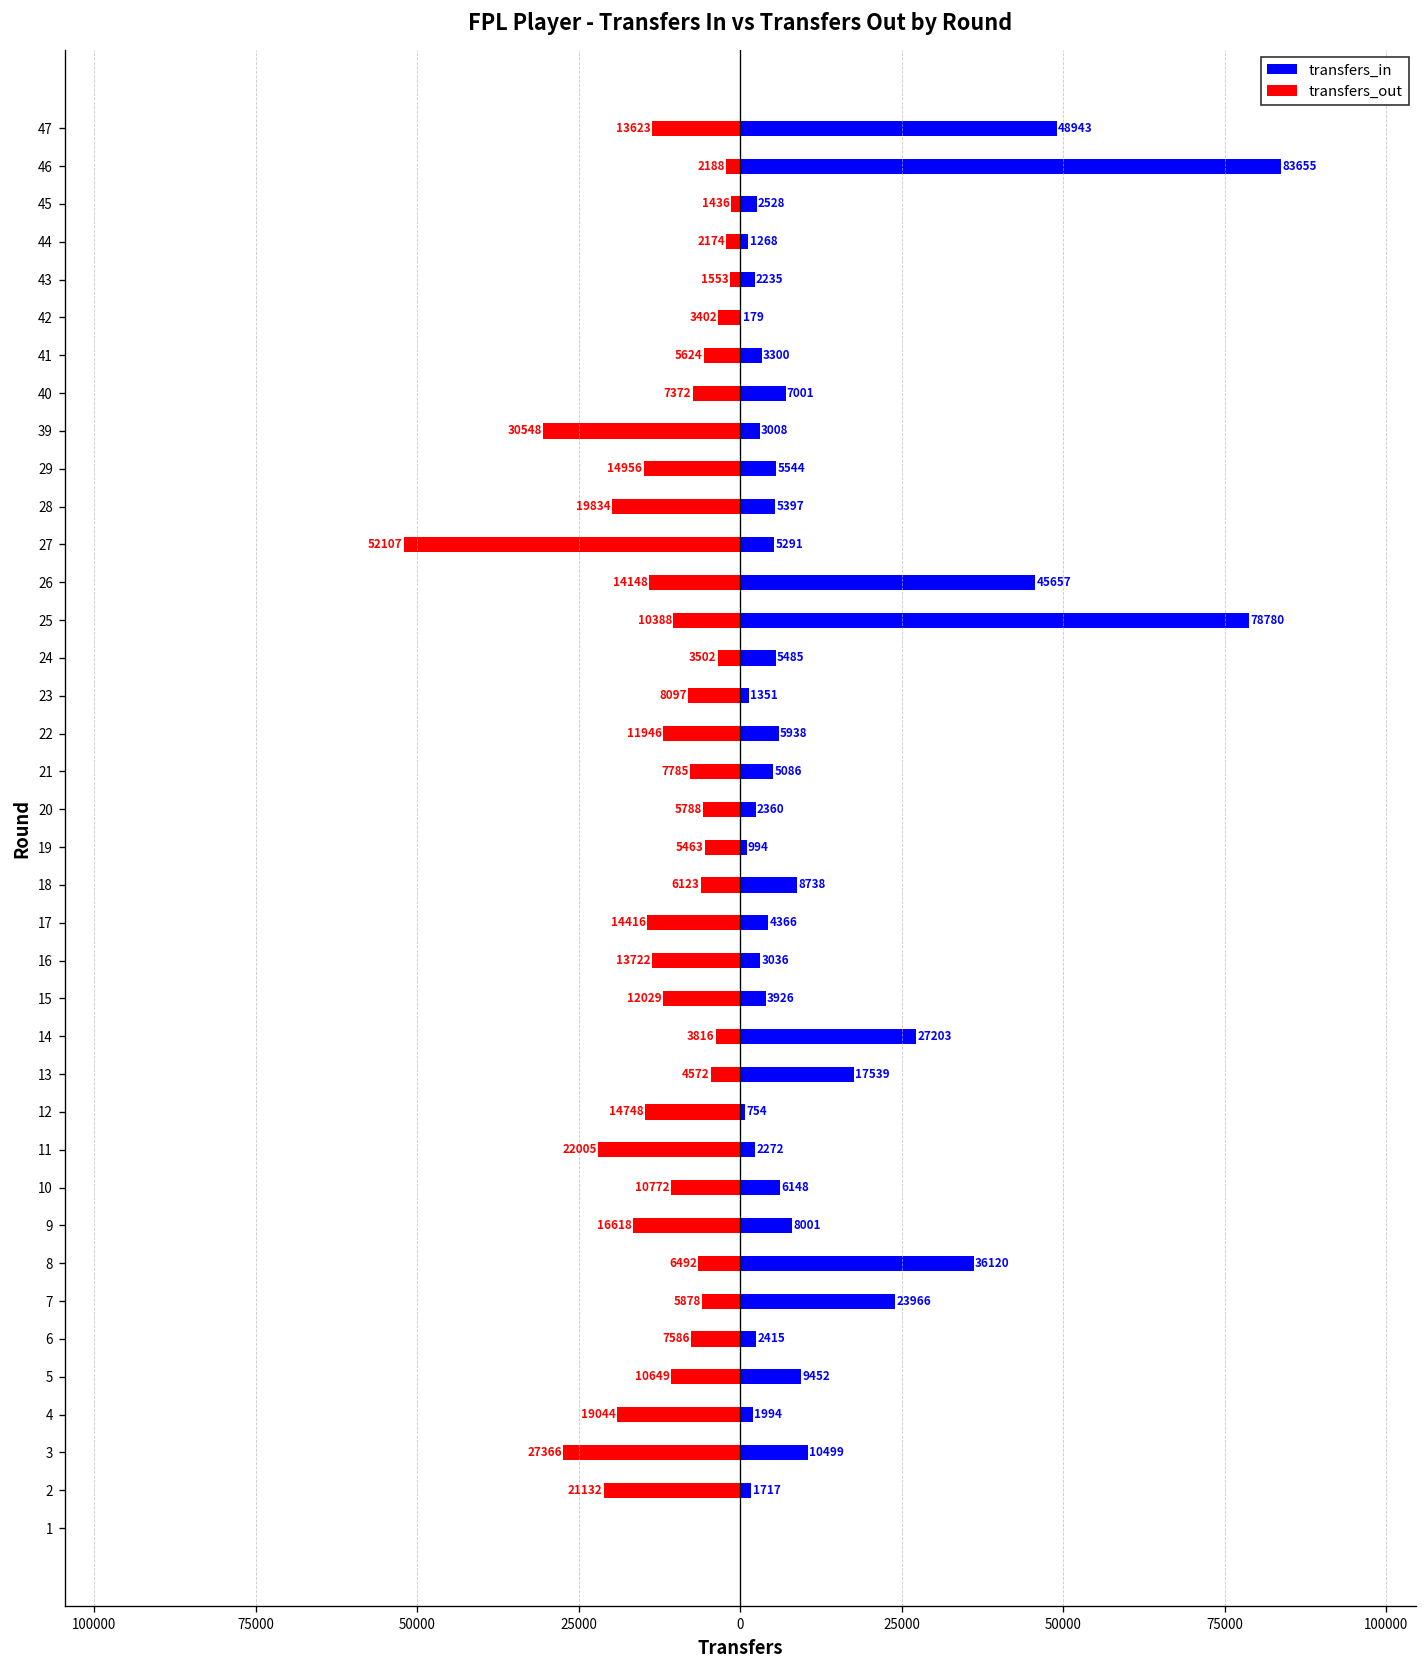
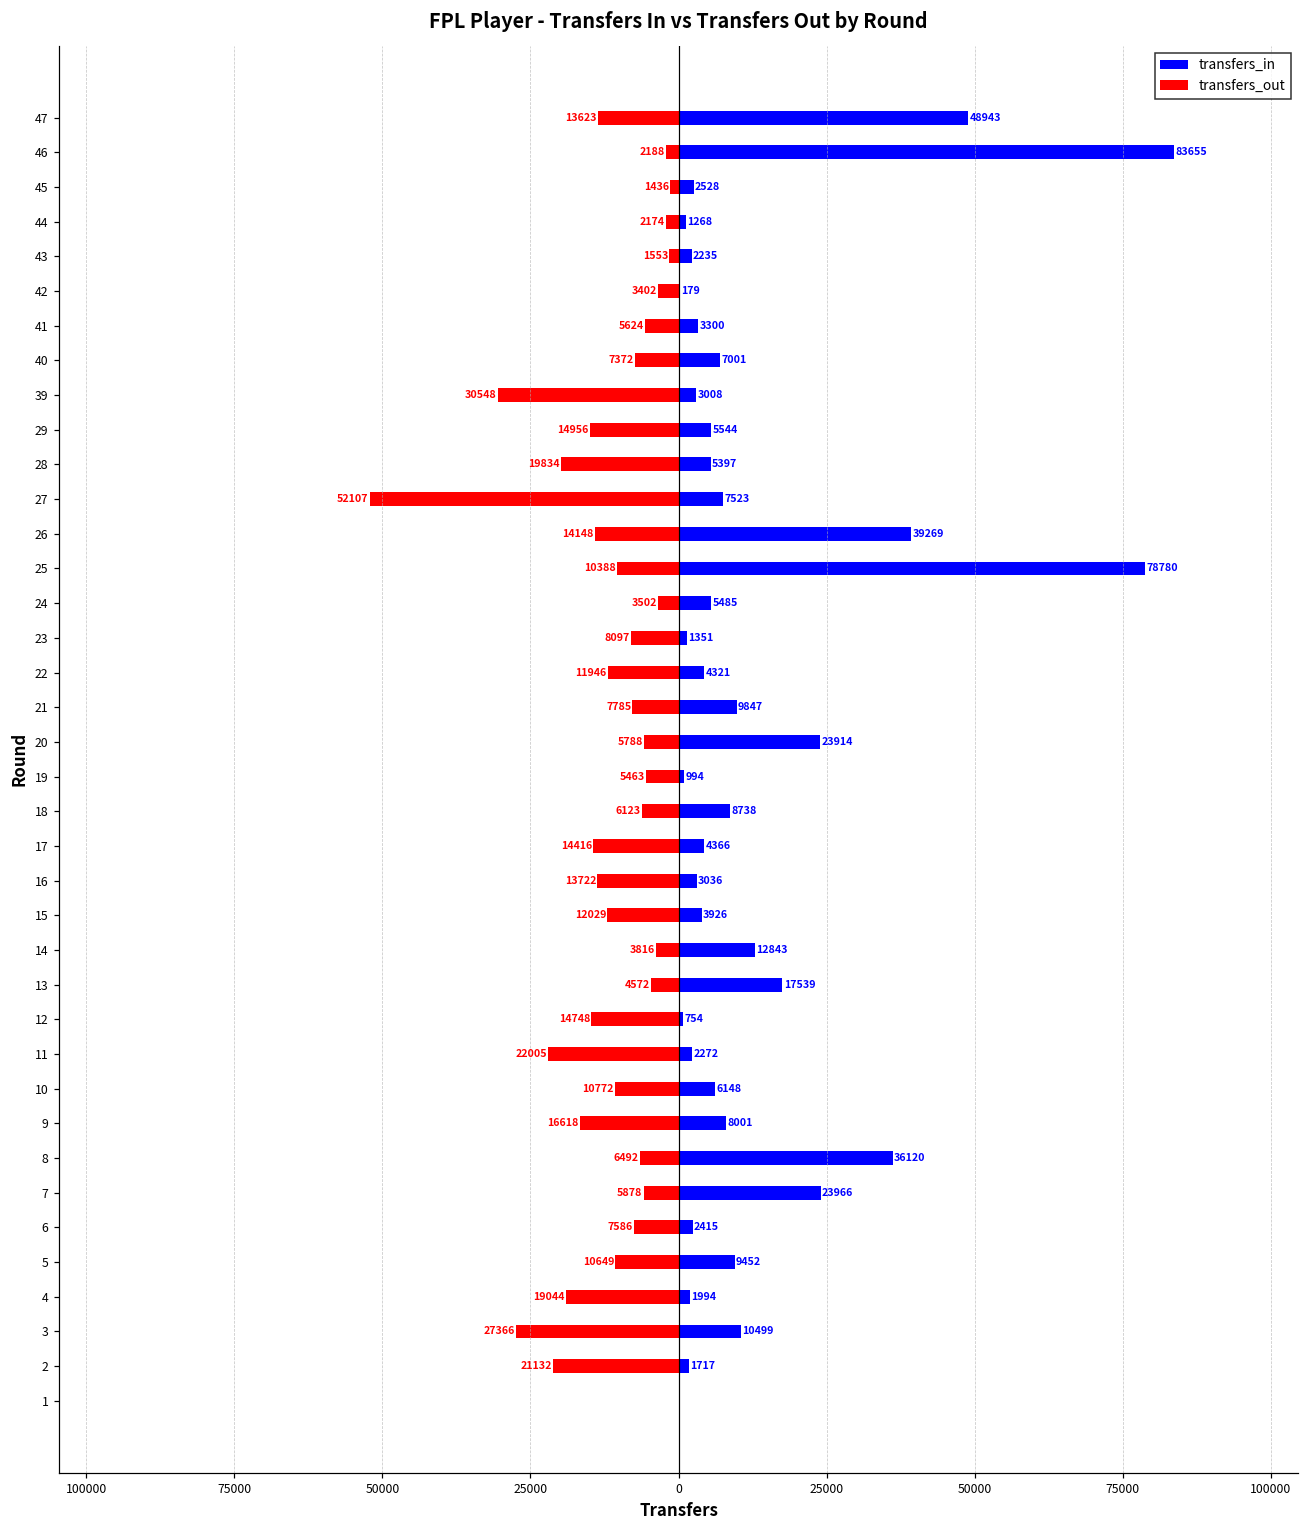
transfers_in, 27: 5291 -> 7523
transfers_in, 26: 45657 -> 39269
transfers_in, 22: 5938 -> 4321
transfers_in, 21: 5086 -> 9847
transfers_in, 20: 2360 -> 23914
transfers_in, 14: 27203 -> 12843
